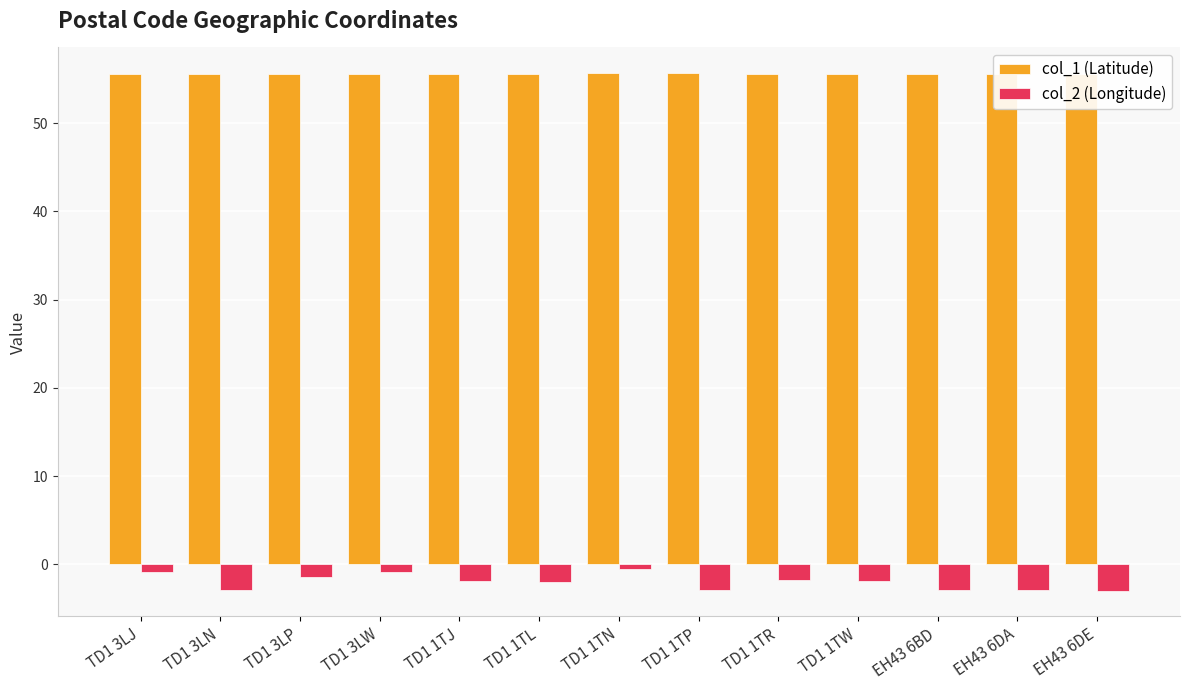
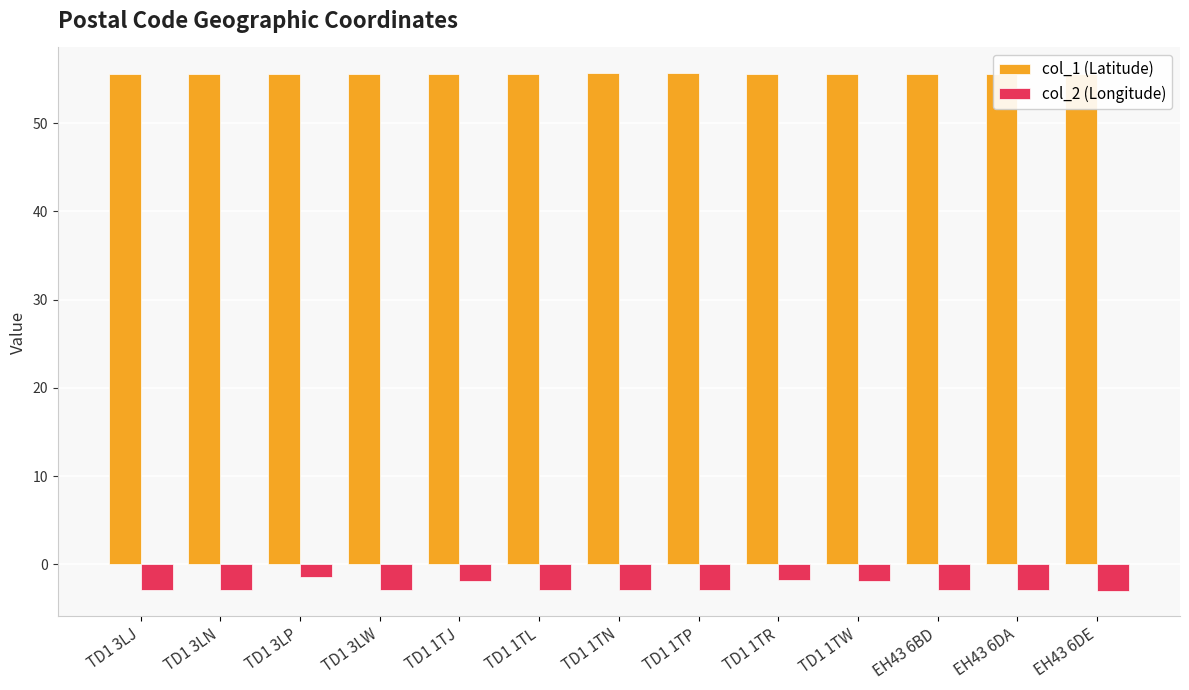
col_2 (Longitude), TD1 3LJ: -1 -> -3
col_2 (Longitude), TD1 3LW: -1 -> -3
col_2 (Longitude), TD1 1TL: -2 -> -3
col_2 (Longitude), TD1 1TN: -1 -> -3
